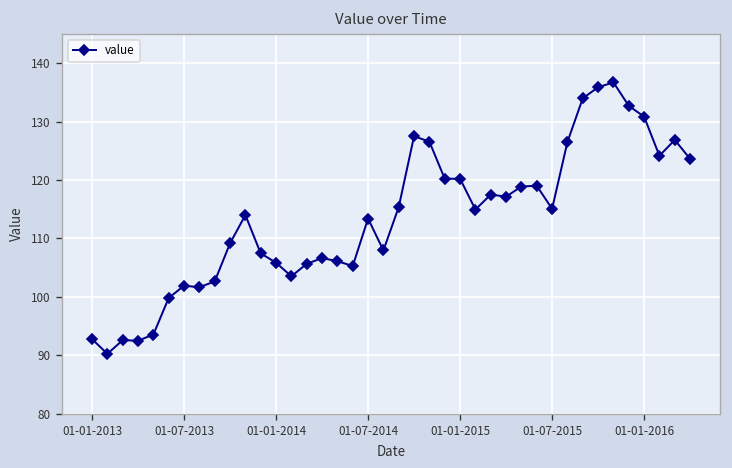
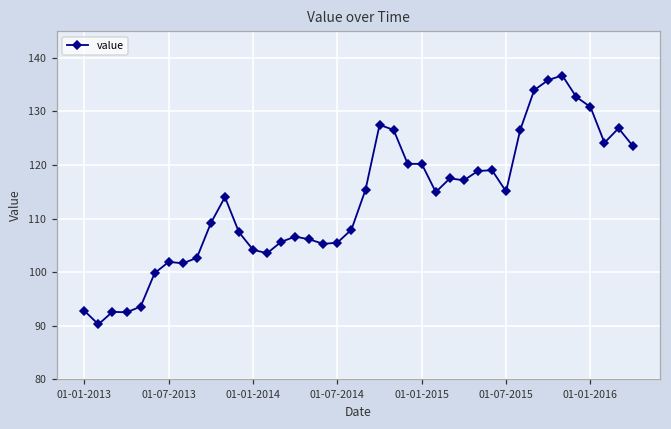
01-01-2014: 106 -> 104
01-07-2014: 113 -> 105
